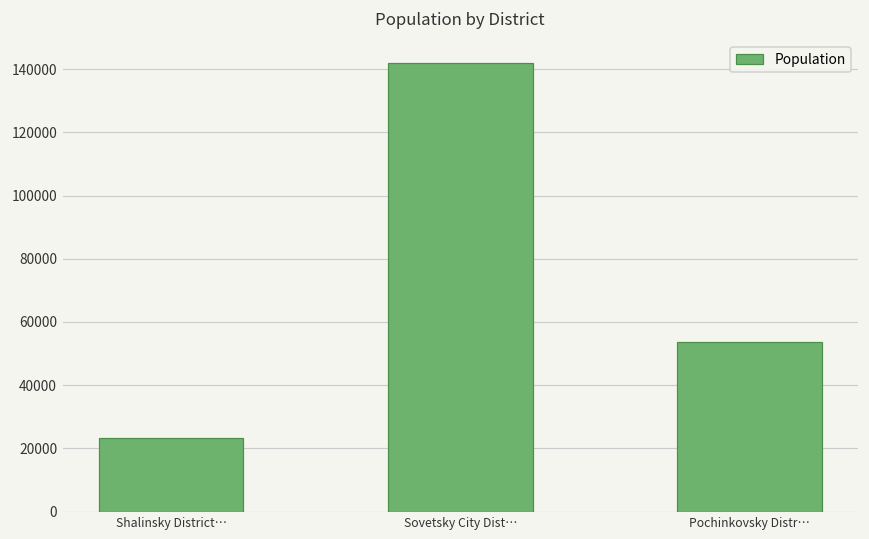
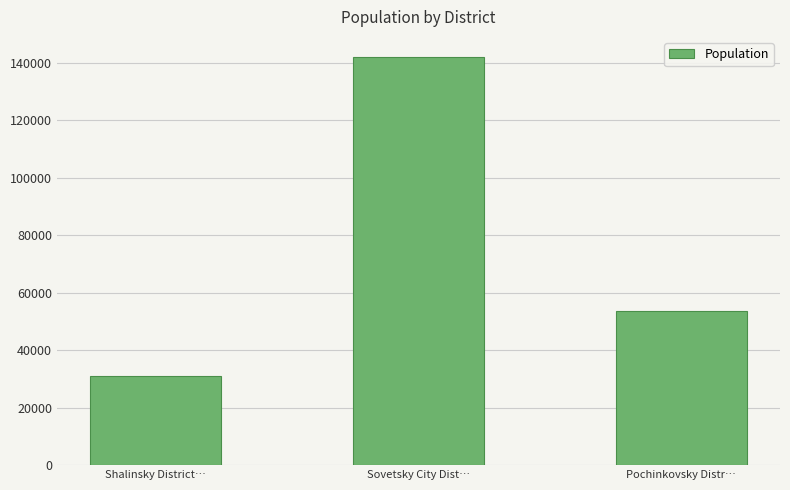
Shalinsky District…: 23000 -> 31000
